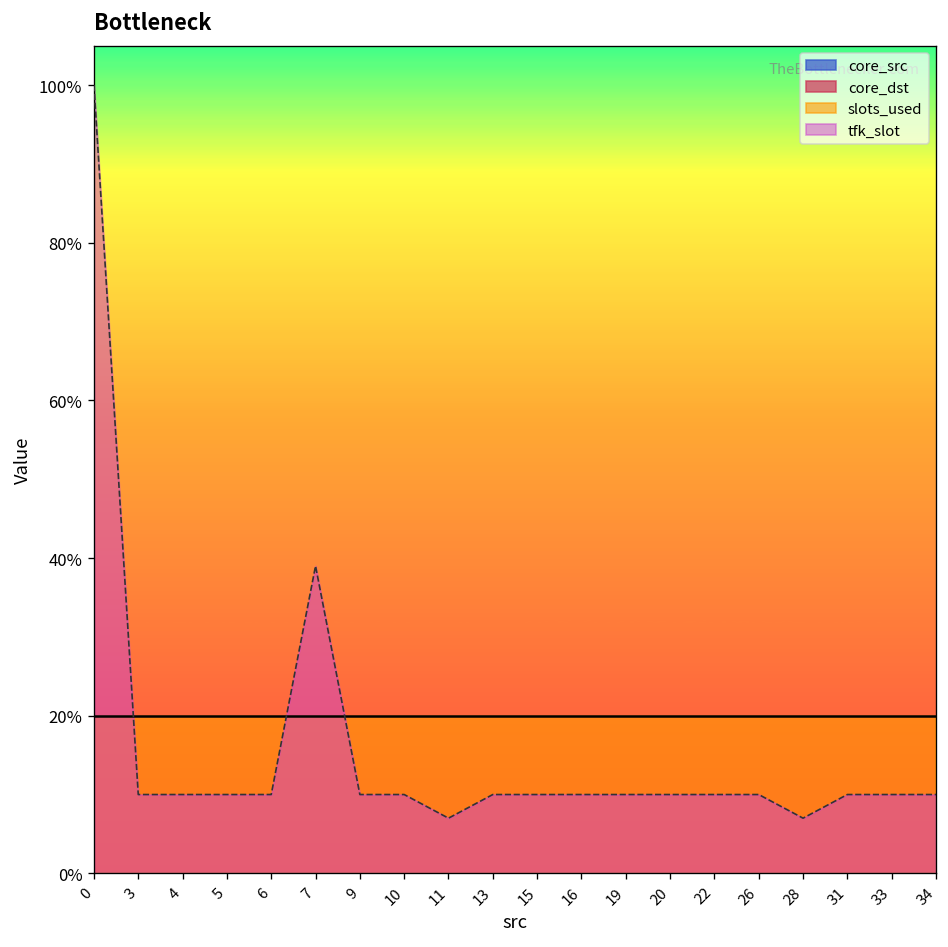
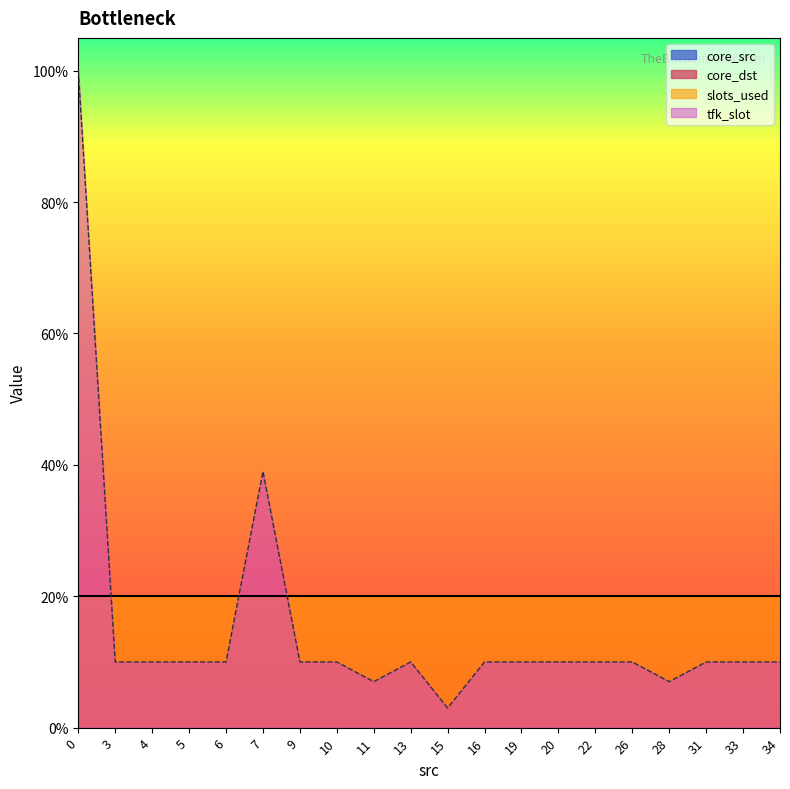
tfk_slot, 15: 10% -> 3%
